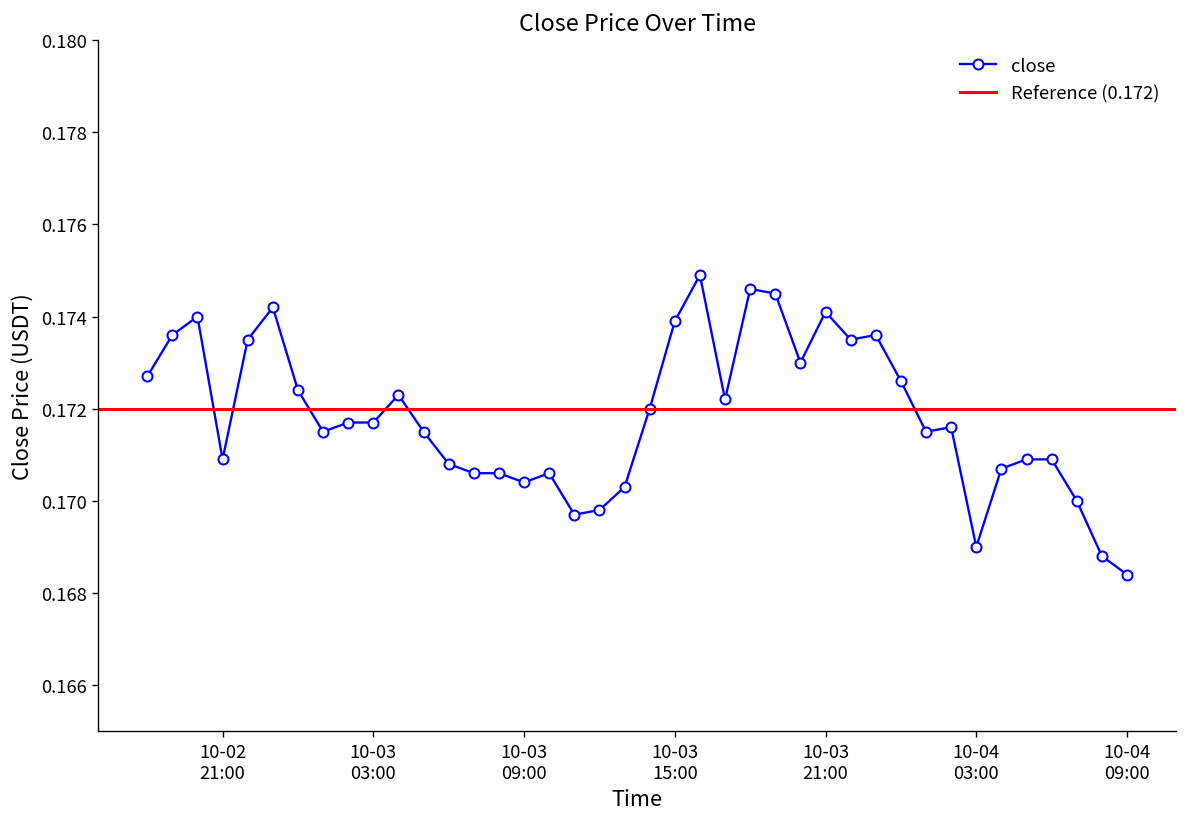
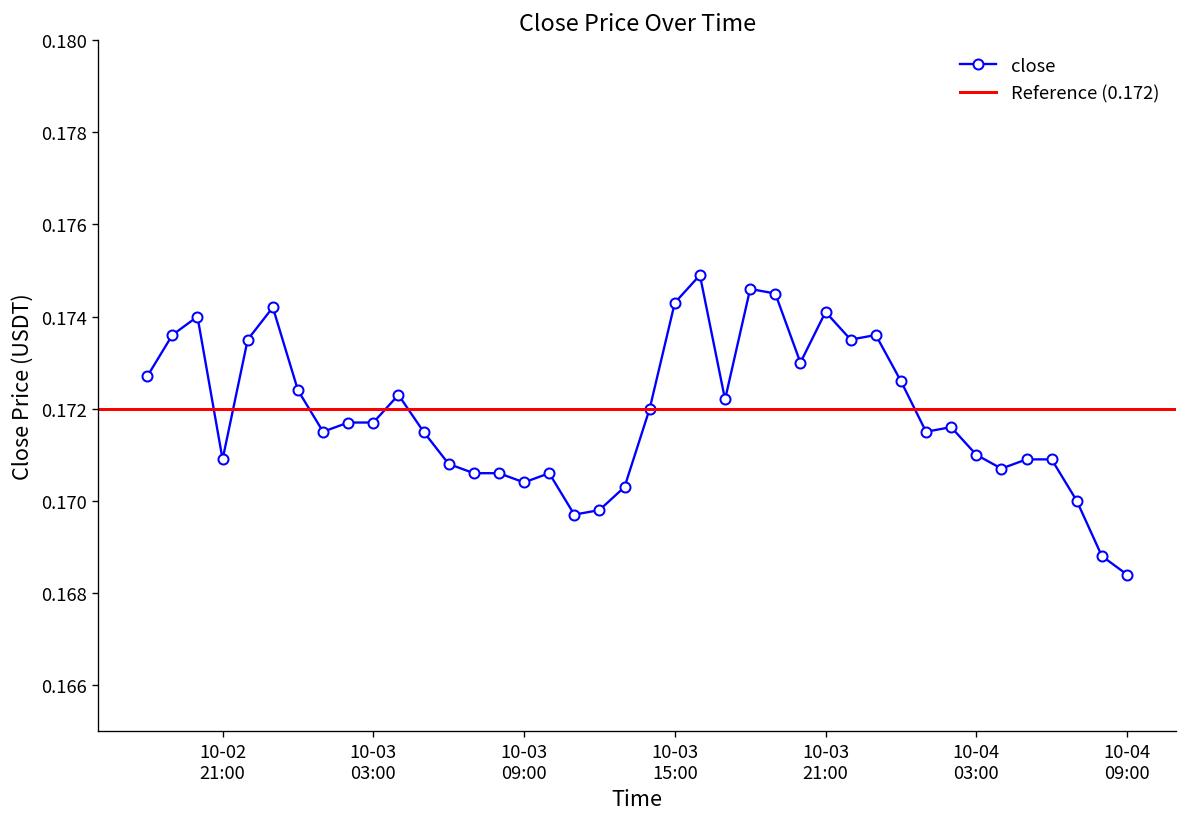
10-03 15:00: 0.1739 -> 0.1743
10-04 03:00: 0.169 -> 0.171
